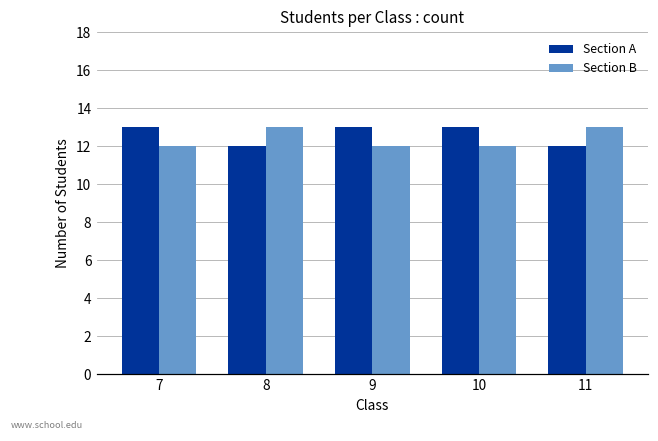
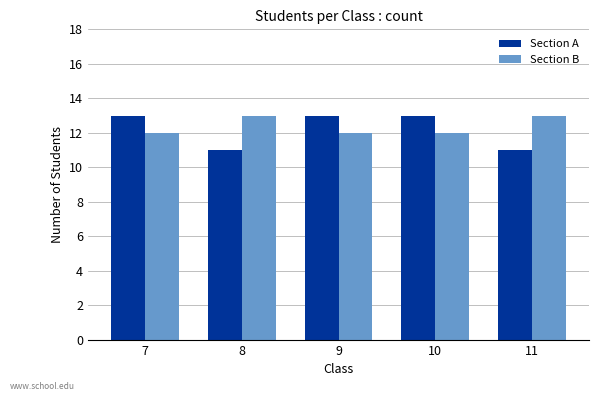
Section A, 8: 12 -> 11
Section A, 11: 12 -> 11
